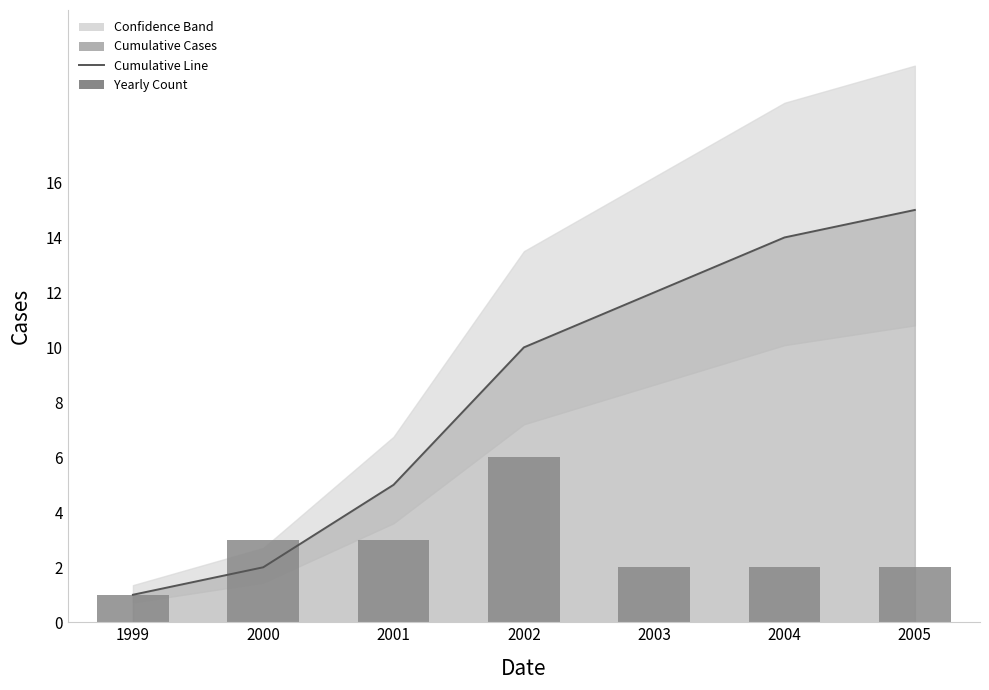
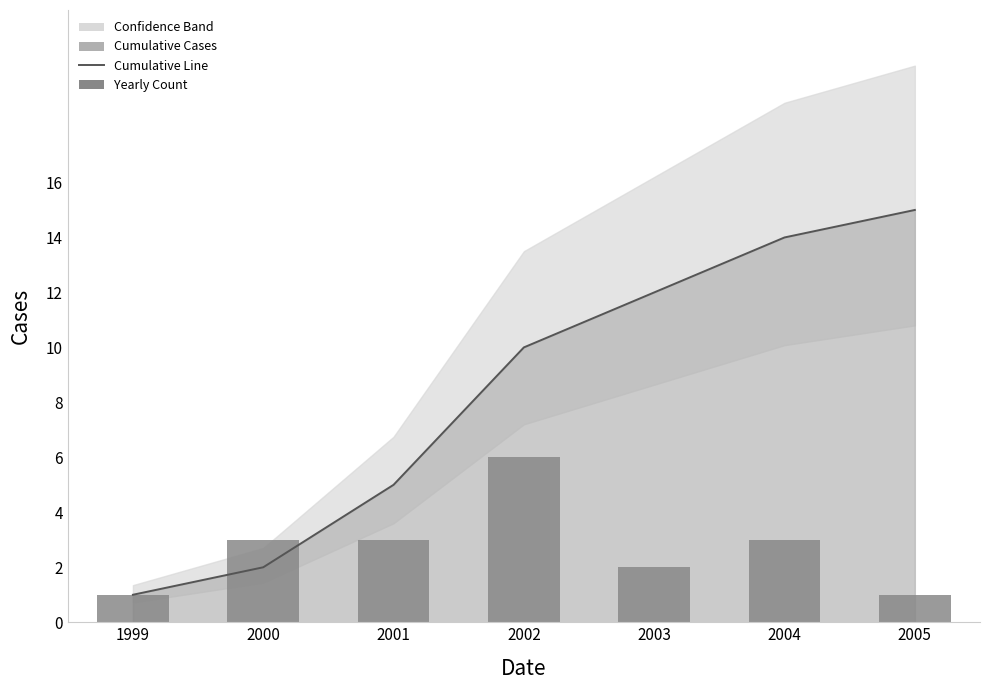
Yearly Count, 2004: 2 -> 3
Yearly Count, 2005: 2 -> 1
